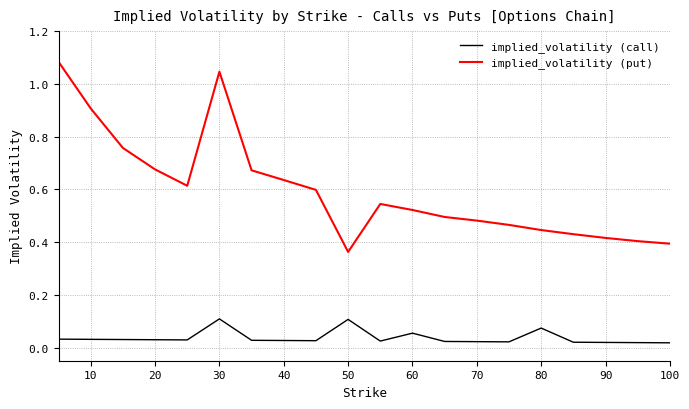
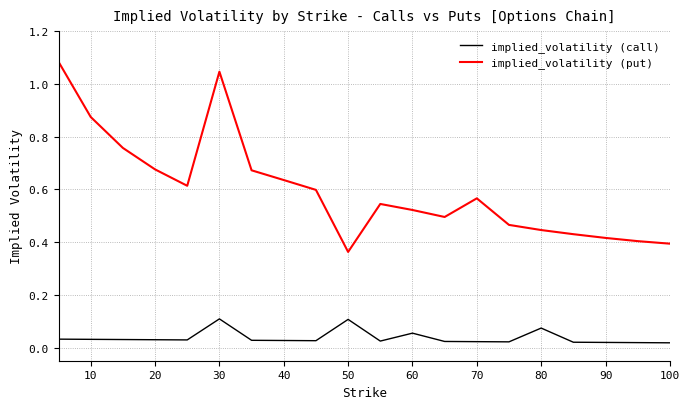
implied_volatility (put), 10: 0.91 -> 0.87
implied_volatility (put), 70: 0.48 -> 0.57
